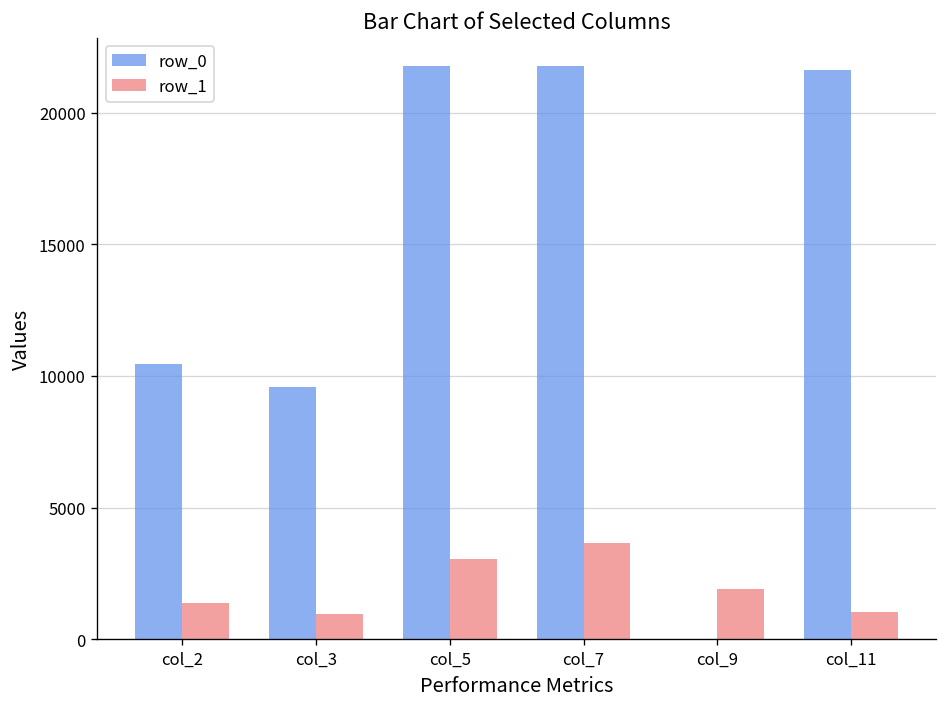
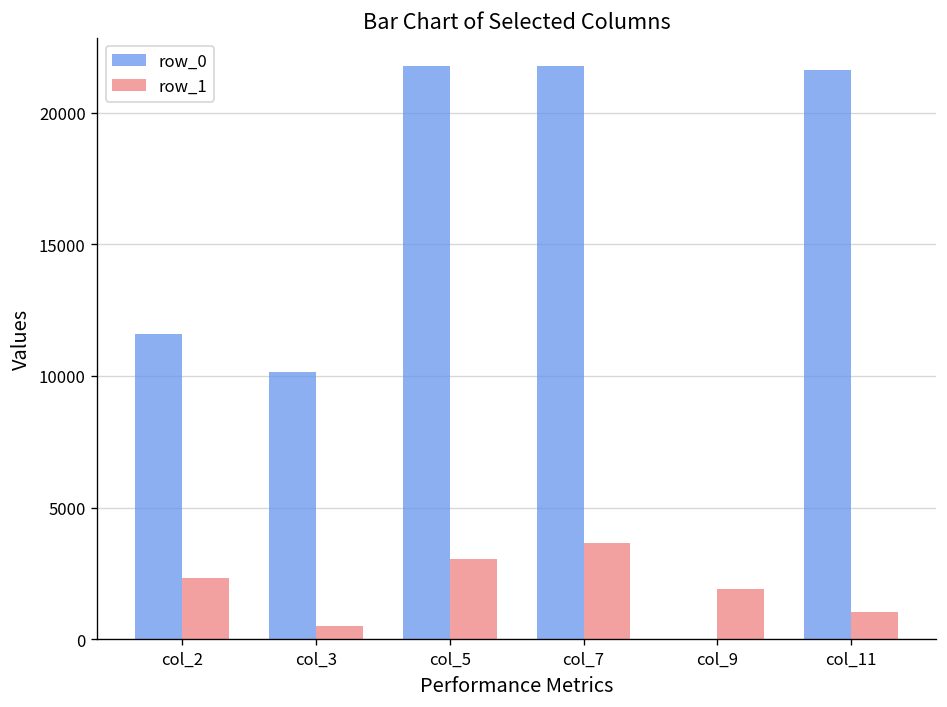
row_0, col_2: 10500 -> 11600
row_1, col_2: 1400 -> 2300
row_0, col_3: 9600 -> 10200
row_1, col_3: 1000 -> 500
